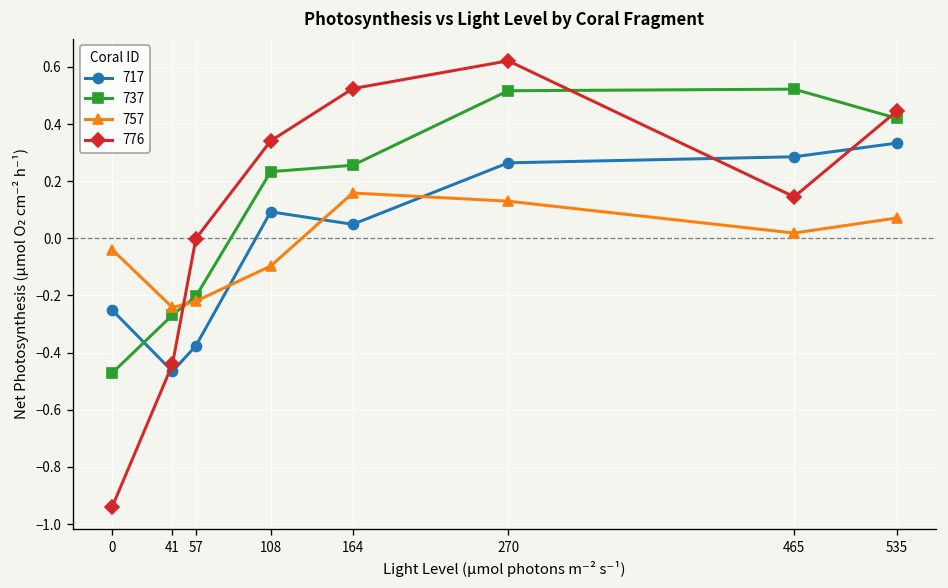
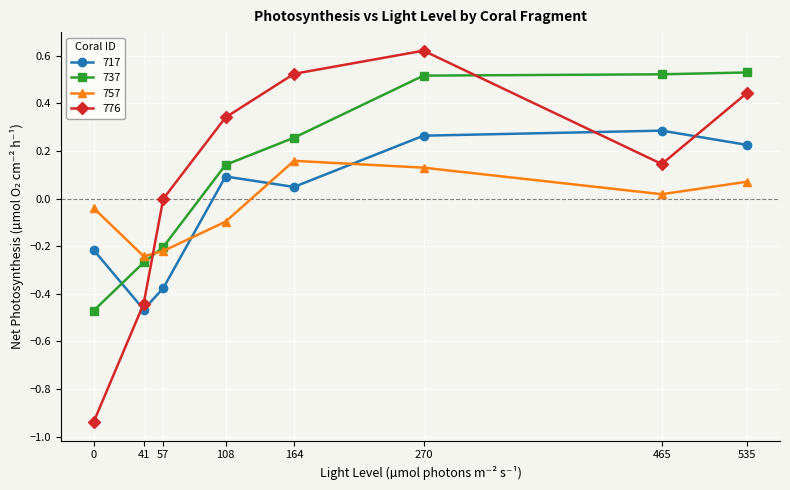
717, 0: -0.25 -> -0.22
737, 108: 0.23 -> 0.14
717, 535: 0.33 -> 0.23
737, 535: 0.42 -> 0.53
